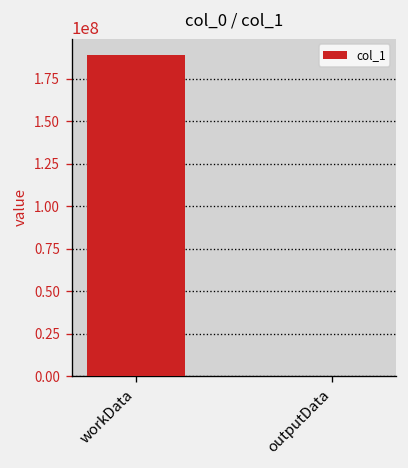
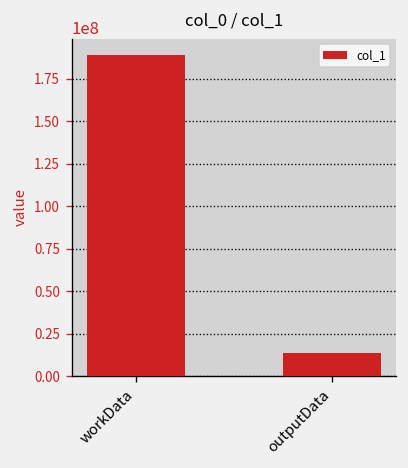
outputData: 0 -> 14000000
